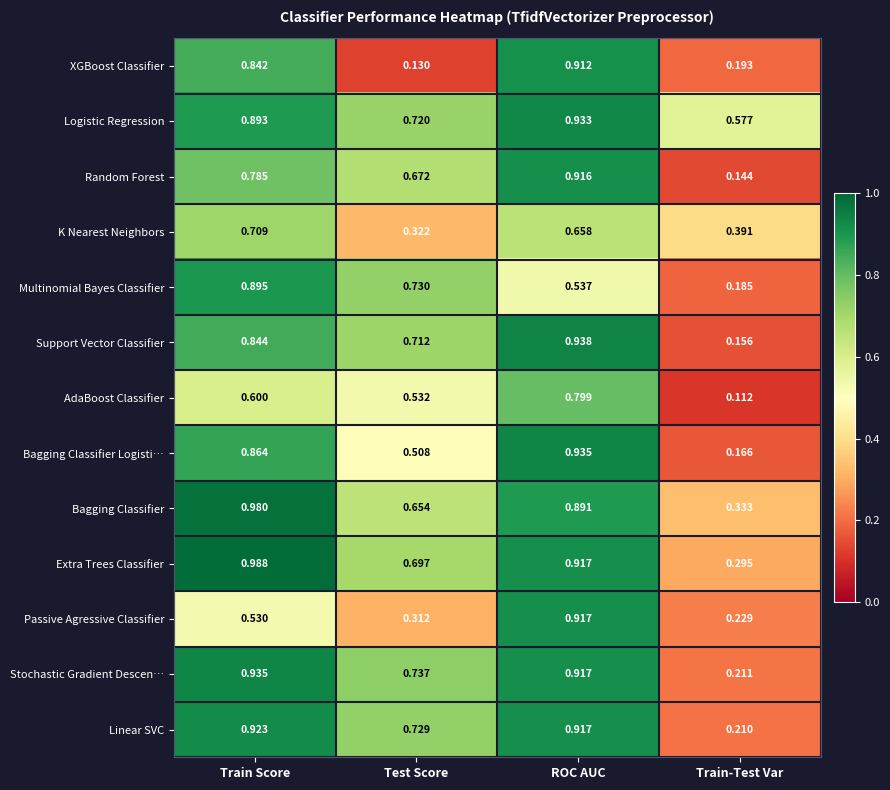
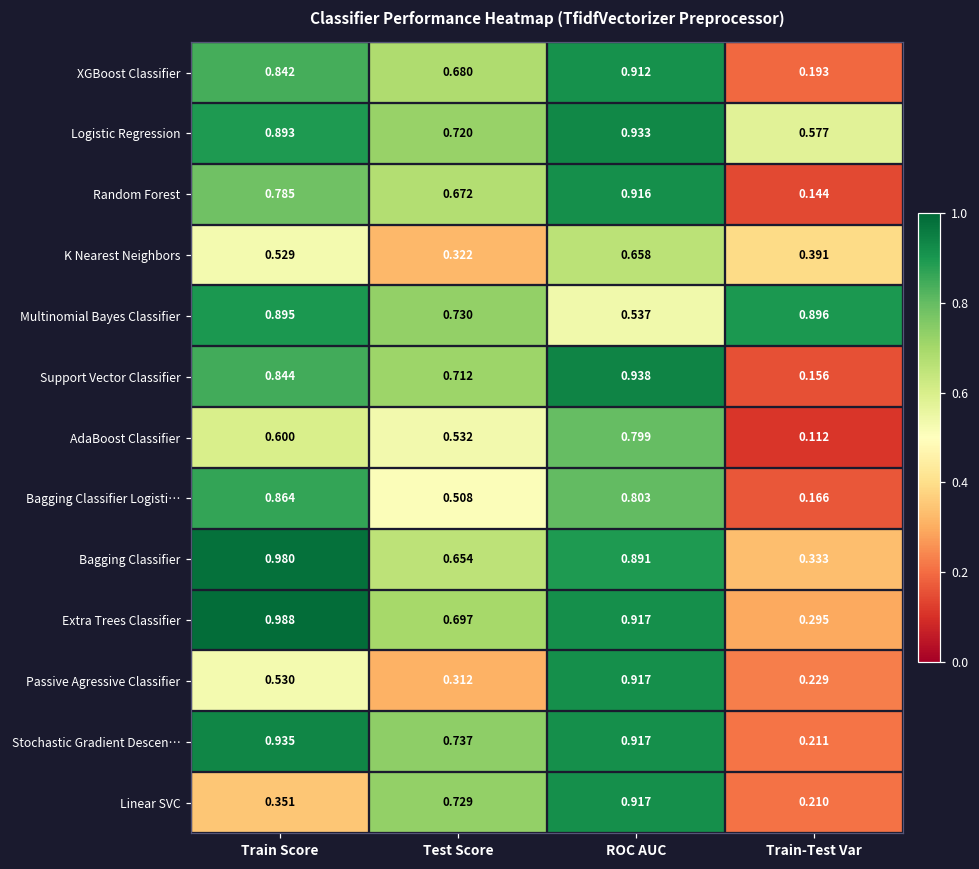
XGBoost Classifier, Test Score: 0.130 -> 0.680
K Nearest Neighbors, Train Score: 0.709 -> 0.529
Multinomial Bayes Classifier, Train-Test Var: 0.185 -> 0.896
Bagging Classifier Logisti…, ROC AUC: 0.935 -> 0.803
Linear SVC, Train Score: 0.923 -> 0.351
